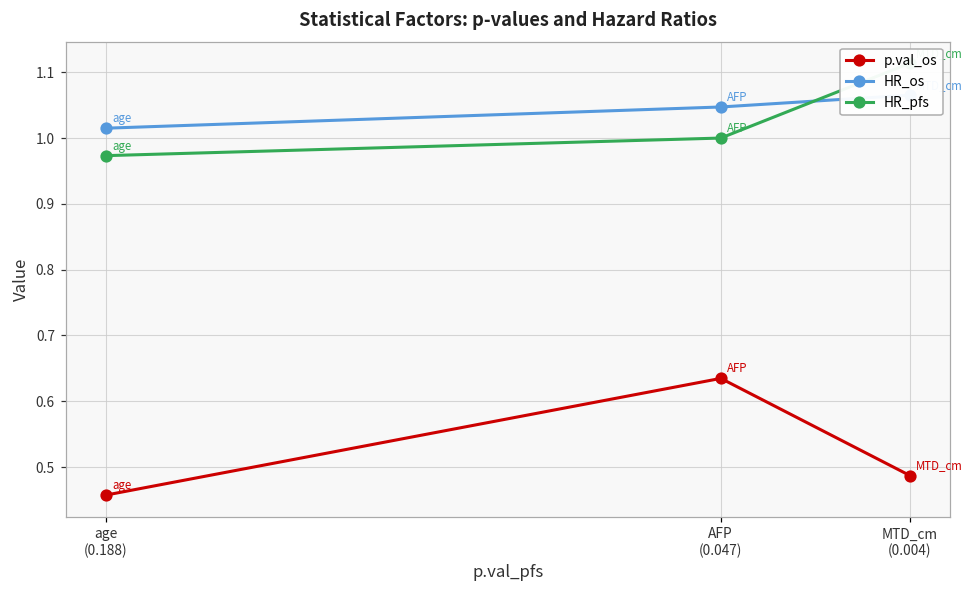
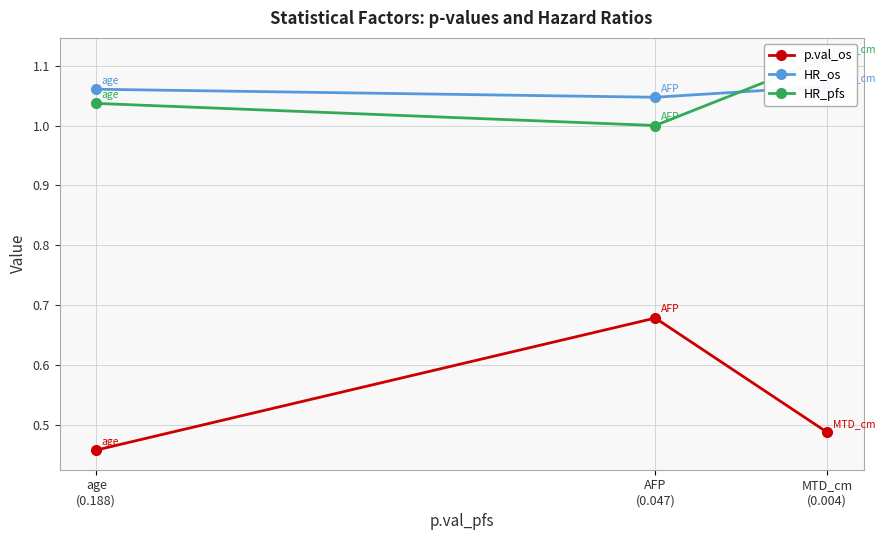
HR_os, age (0.188): 1.02 -> 1.06
HR_pfs, age (0.188): 0.97 -> 1.04
p.val_os, AFP (0.047): 0.63 -> 0.68
